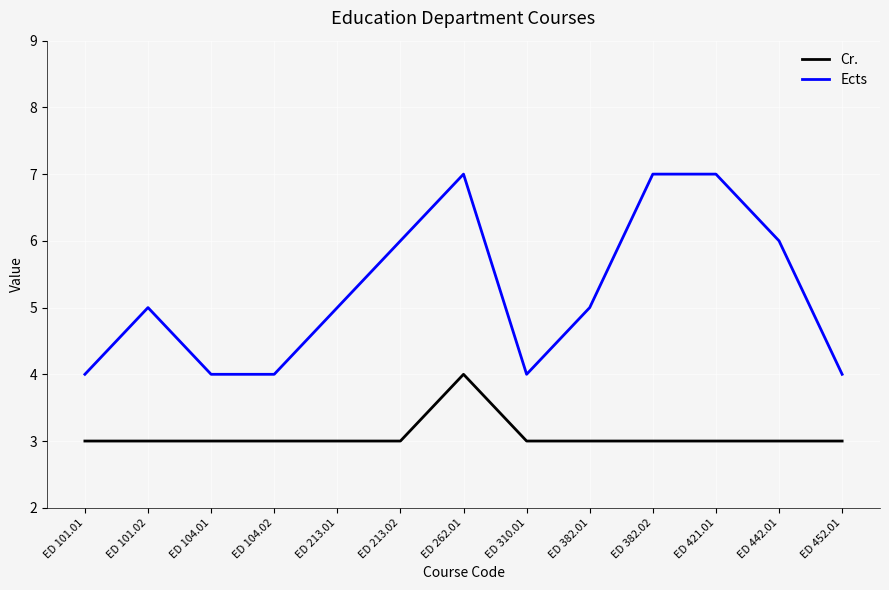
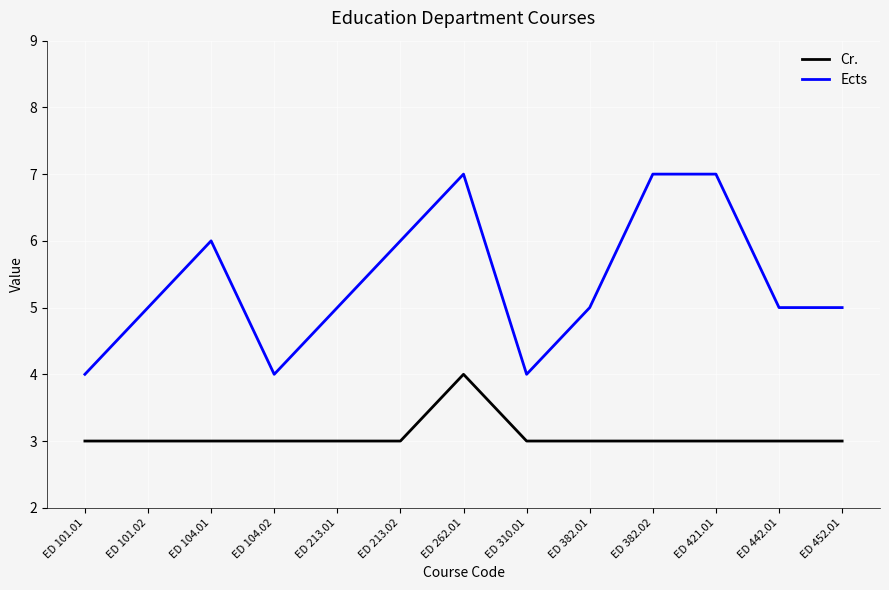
Ects, ED 104.01: 4 -> 6
Ects, ED 442.01: 6 -> 5
Ects, ED 452.01: 4 -> 5
